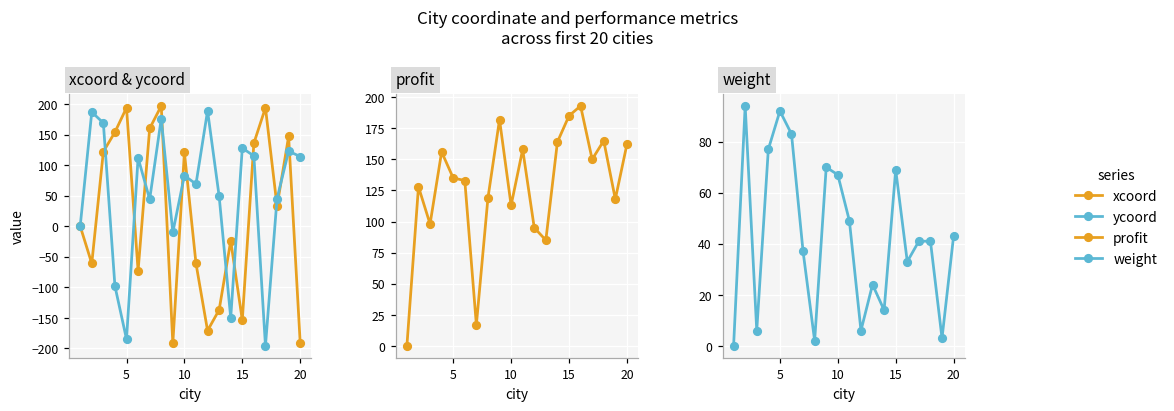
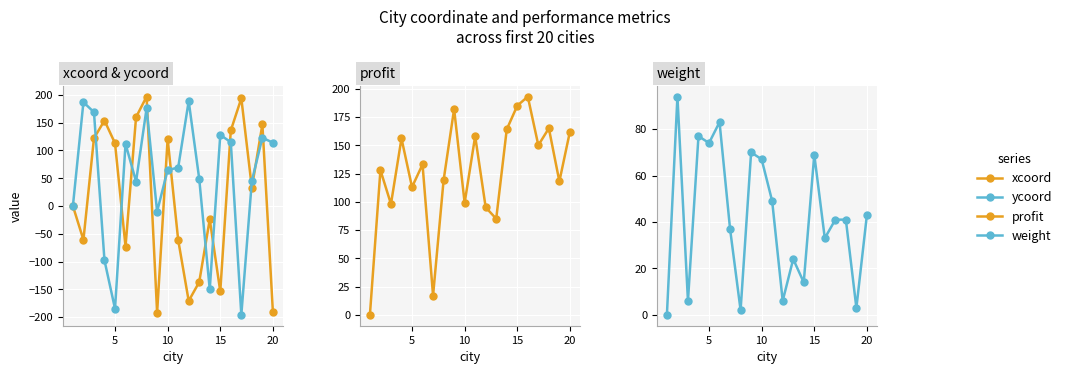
xcoord & ycoord, xcoord, 5: 190 -> 110
xcoord & ycoord, ycoord, 10: 80 -> 70
profit, 5: 135 -> 113
profit, 10: 113 -> 99
weight, 5: 92 -> 74
